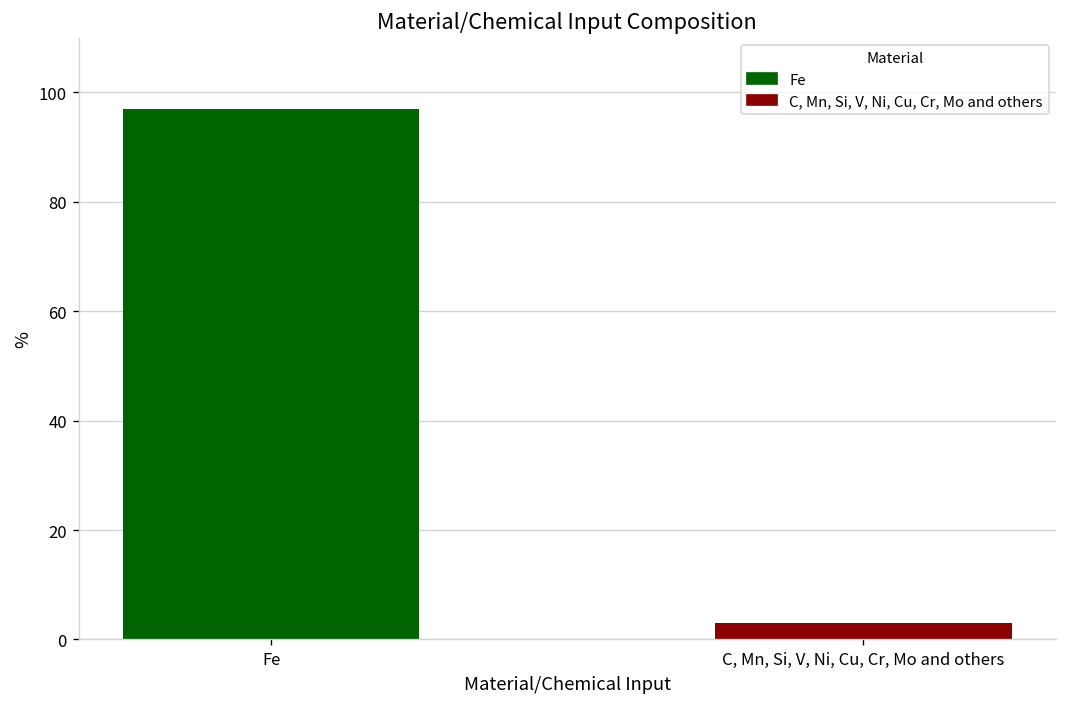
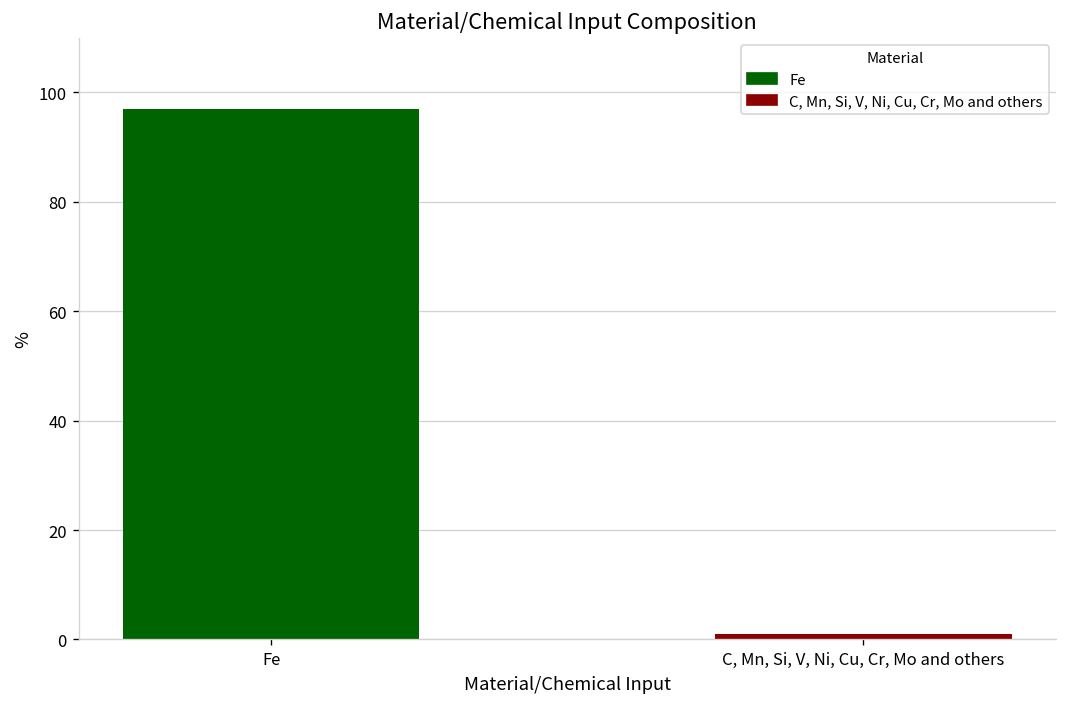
C, Mn, Si, V, Ni, Cu, Cr, Mo and others: 3 -> 1
